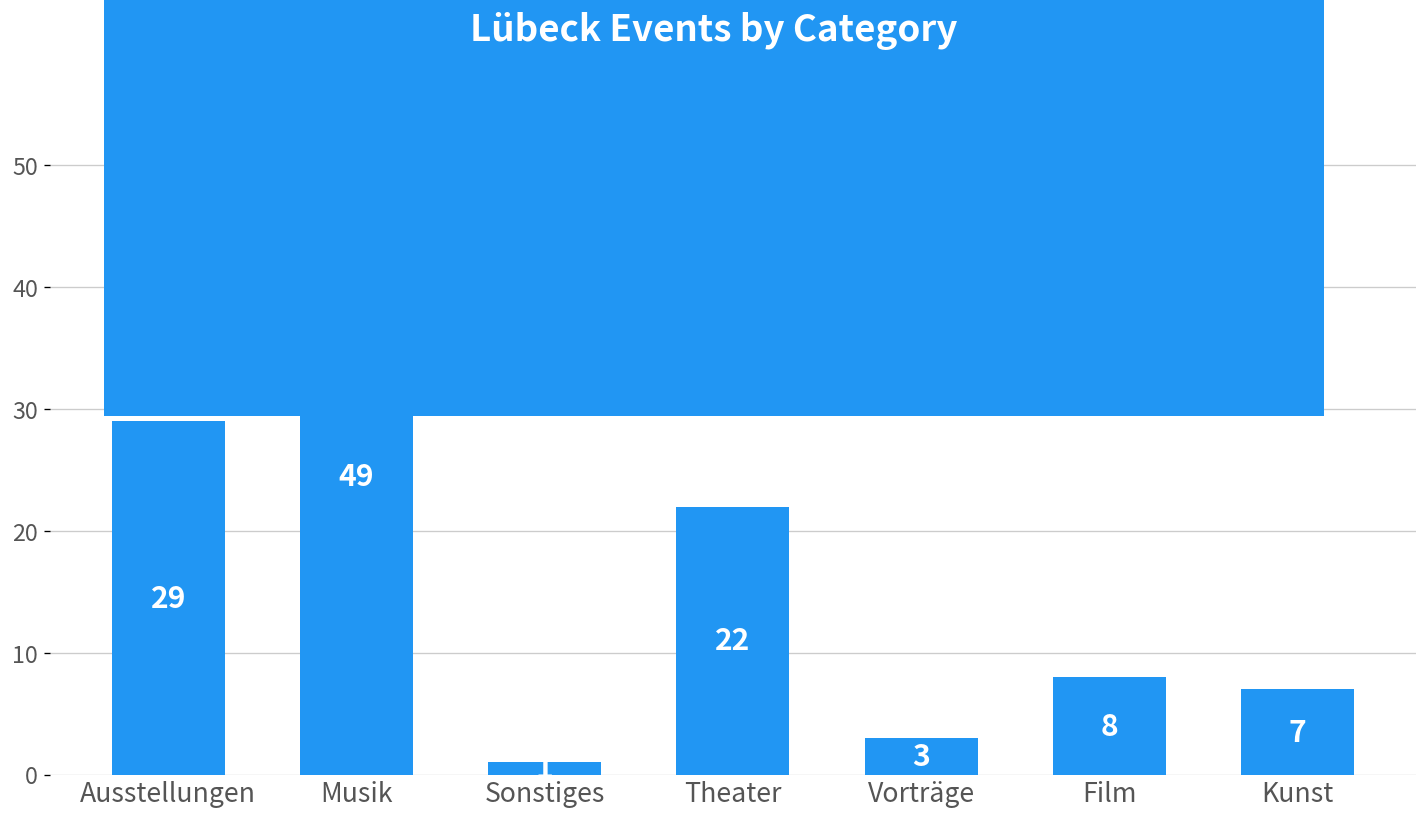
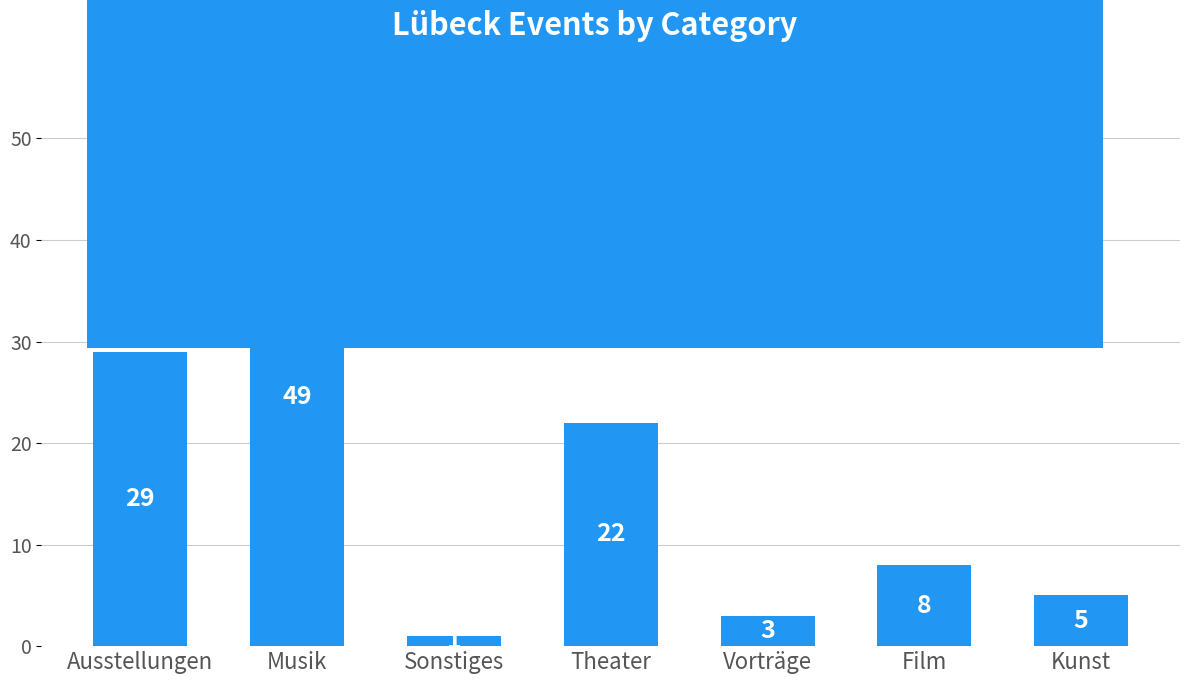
Kunst: 7 -> 5
